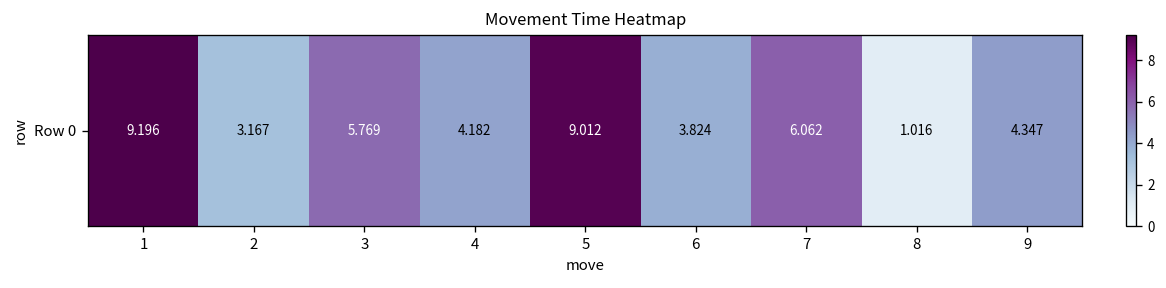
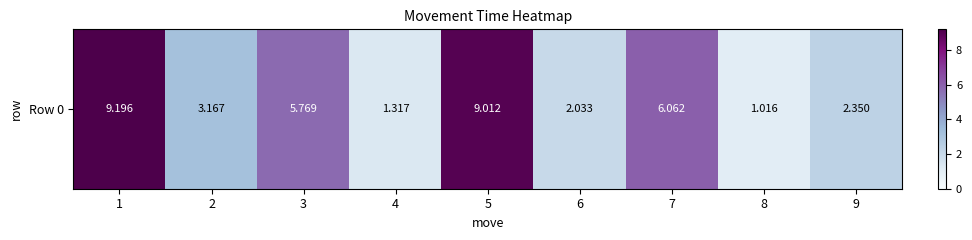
Row 0, 4: 4.182 -> 1.317
Row 0, 6: 3.824 -> 2.033
Row 0, 9: 4.347 -> 2.350
